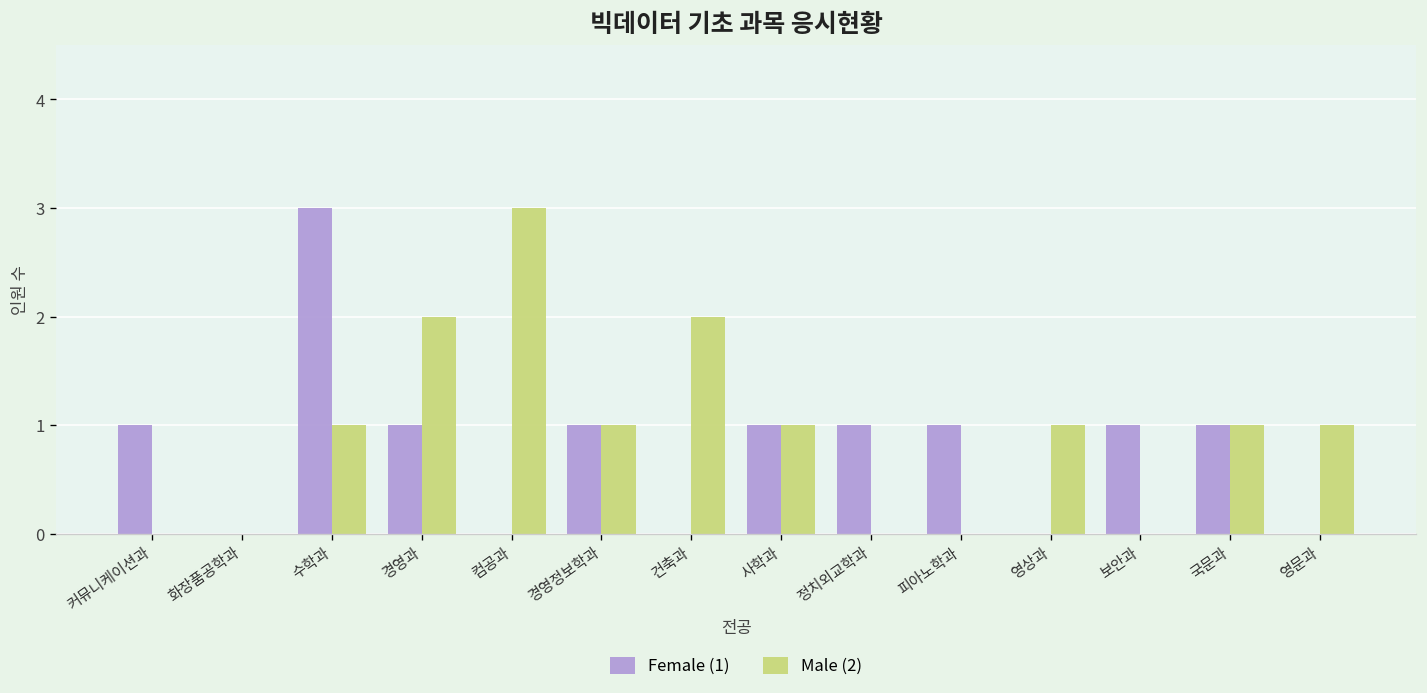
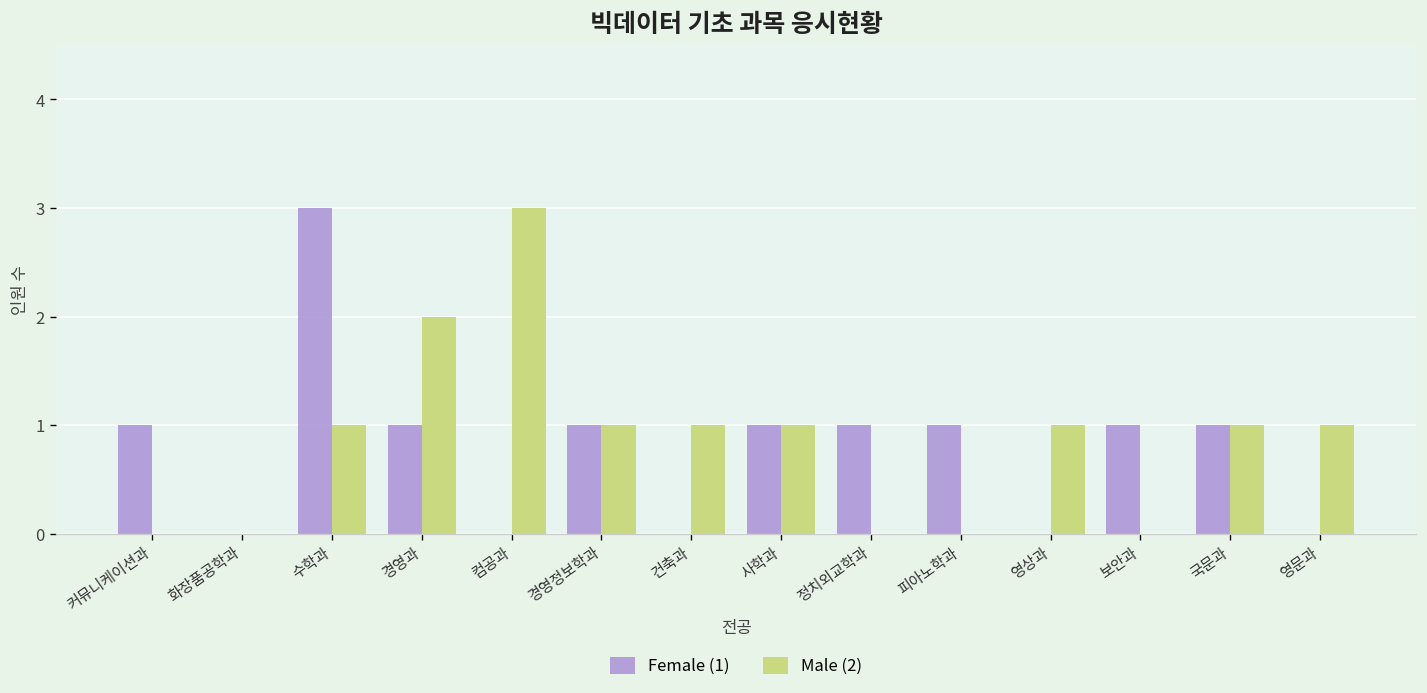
Male (2), 건축과: 2 -> 1
